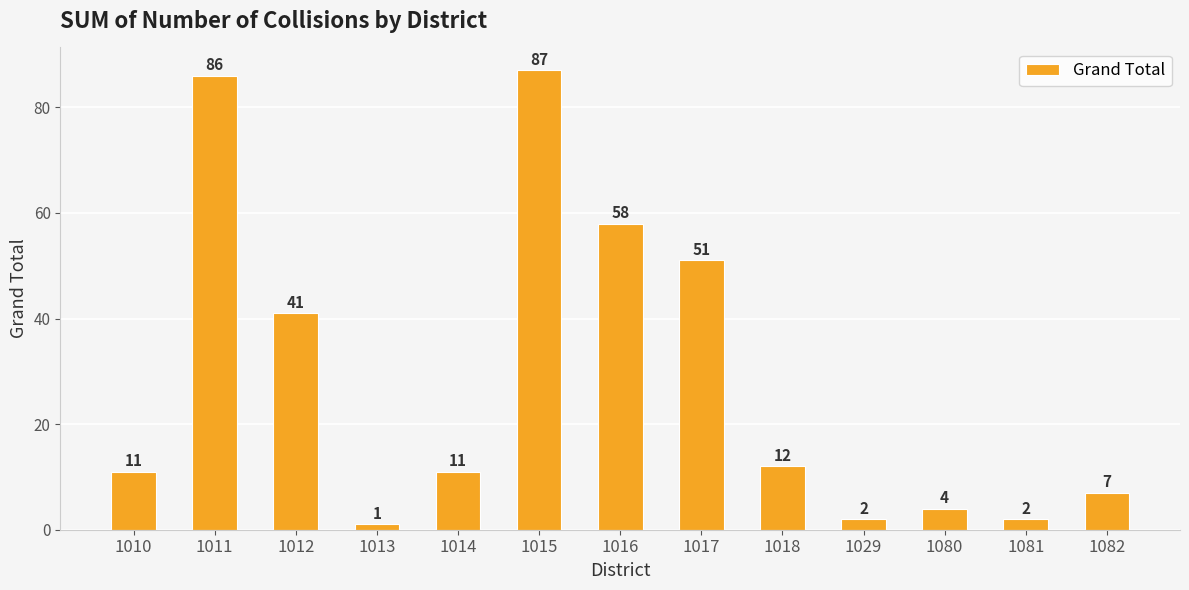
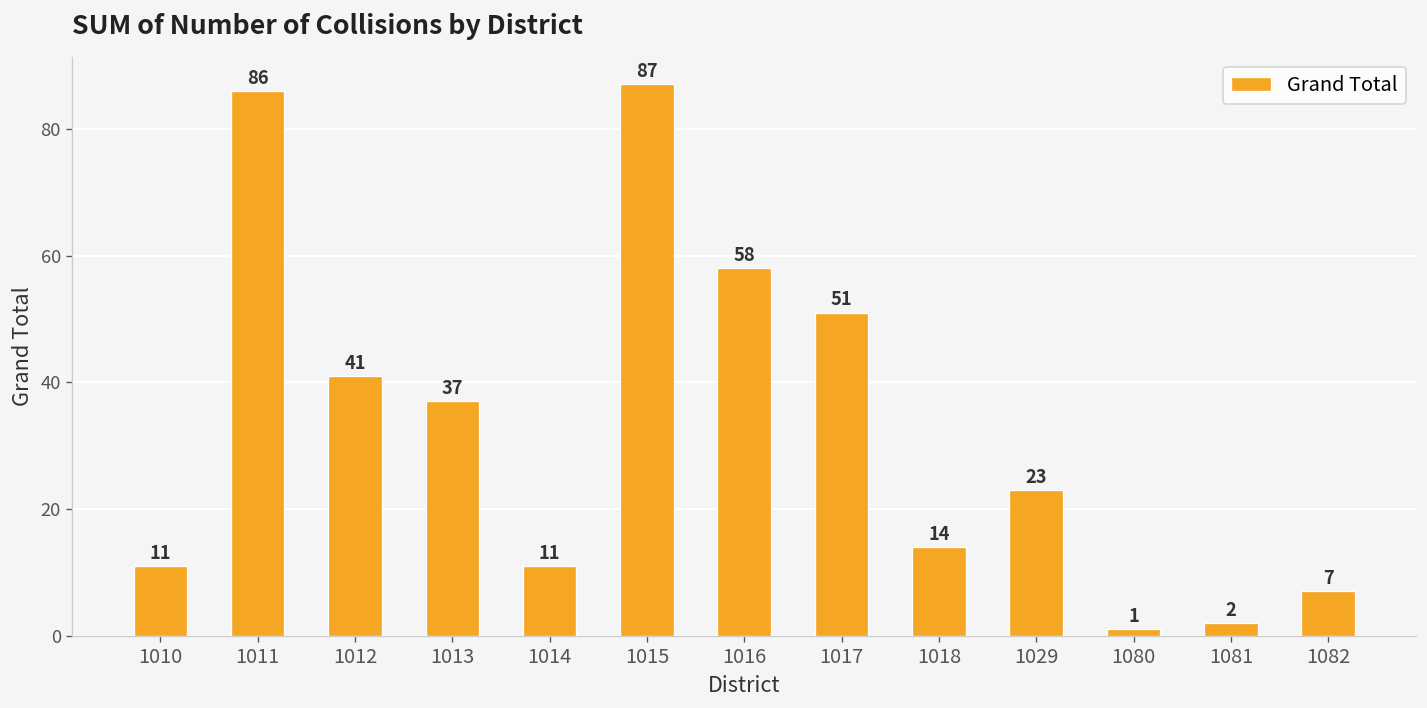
1013: 1 -> 37
1018: 12 -> 14
1029: 2 -> 23
1080: 4 -> 1
